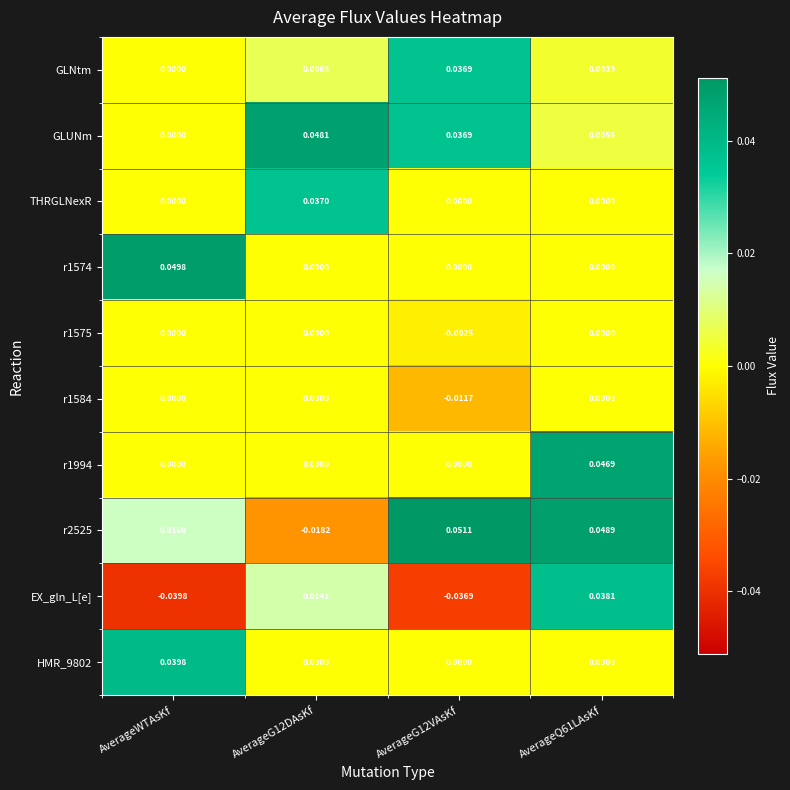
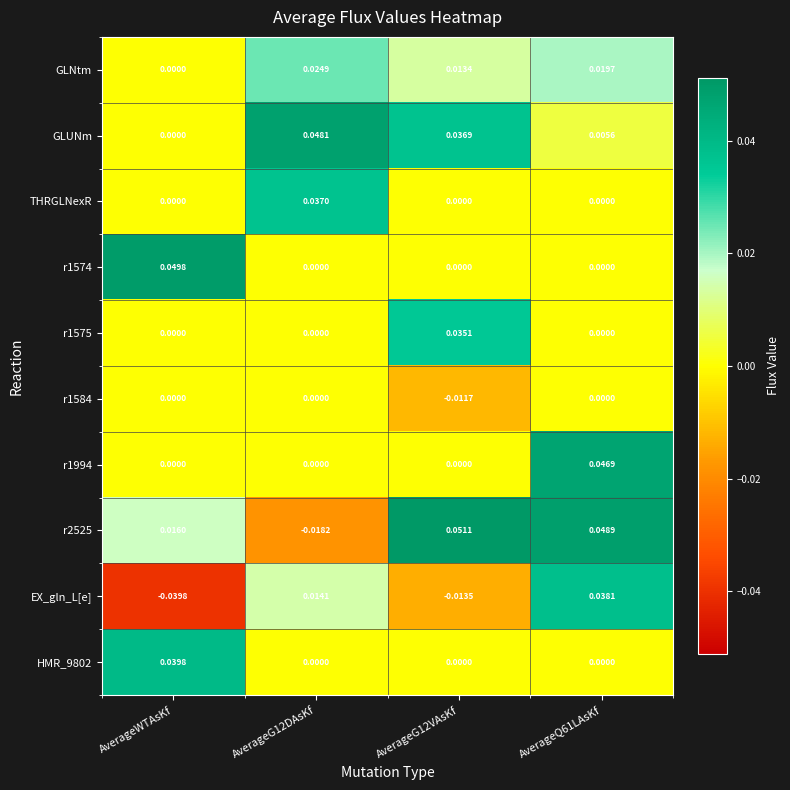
GLNtm, AverageG12DAsKf: 0.0068 -> 0.0249
GLNtm, AverageG12VAsKf: 0.0369 -> 0.0134
GLNtm, AverageQ61LAsKf: 0.0039 -> 0.0197
r1575, AverageG12VAsKf: -0.0025 -> 0.0351
EX_gln_L[e], AverageG12VAsKf: -0.0369 -> -0.0135
